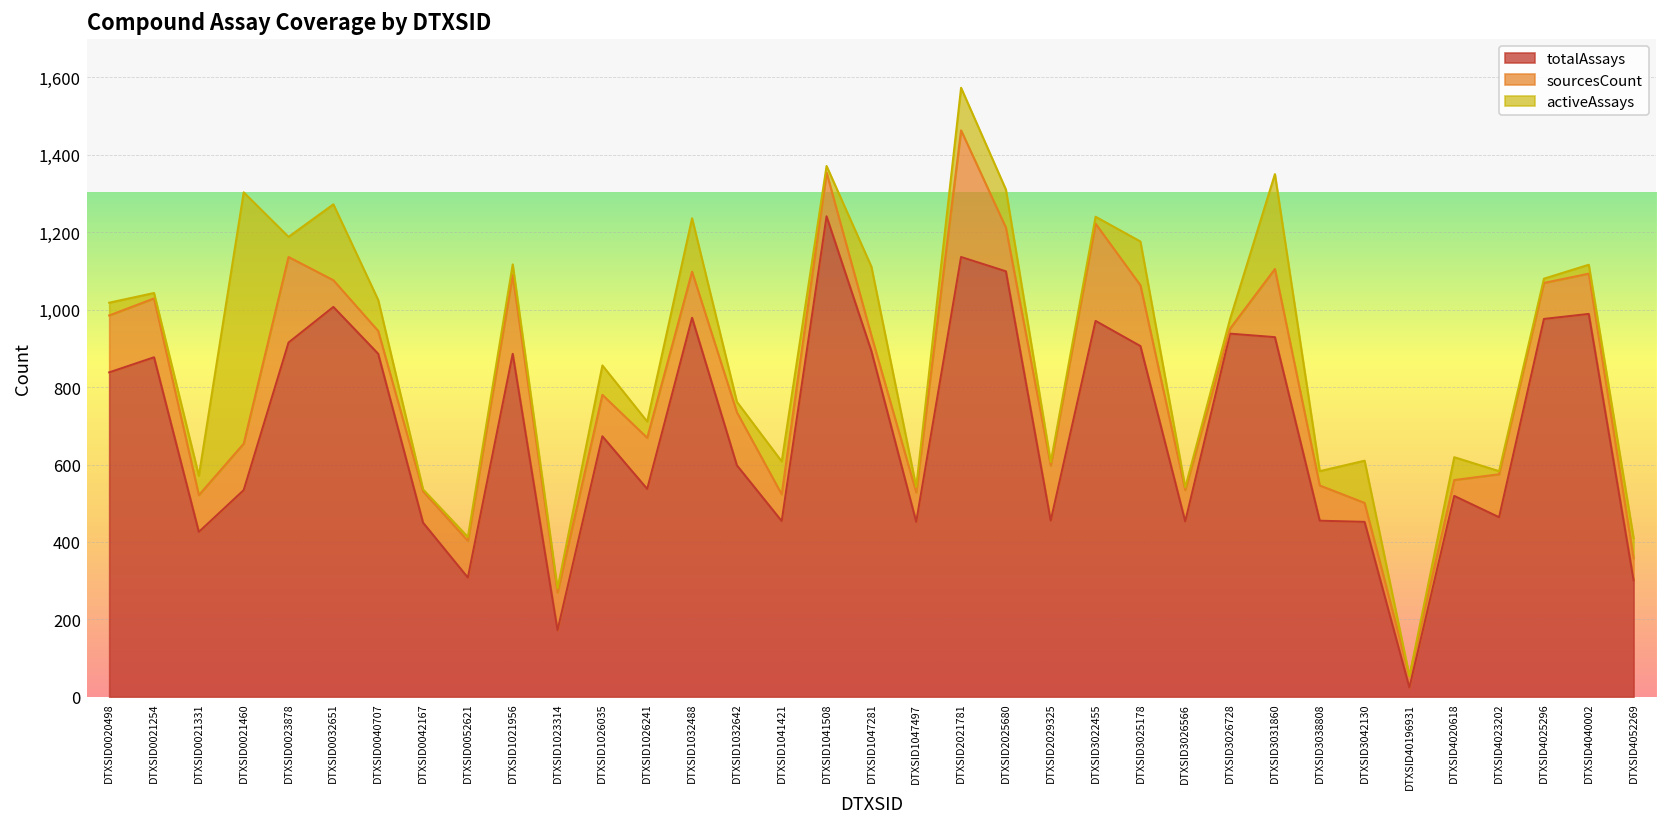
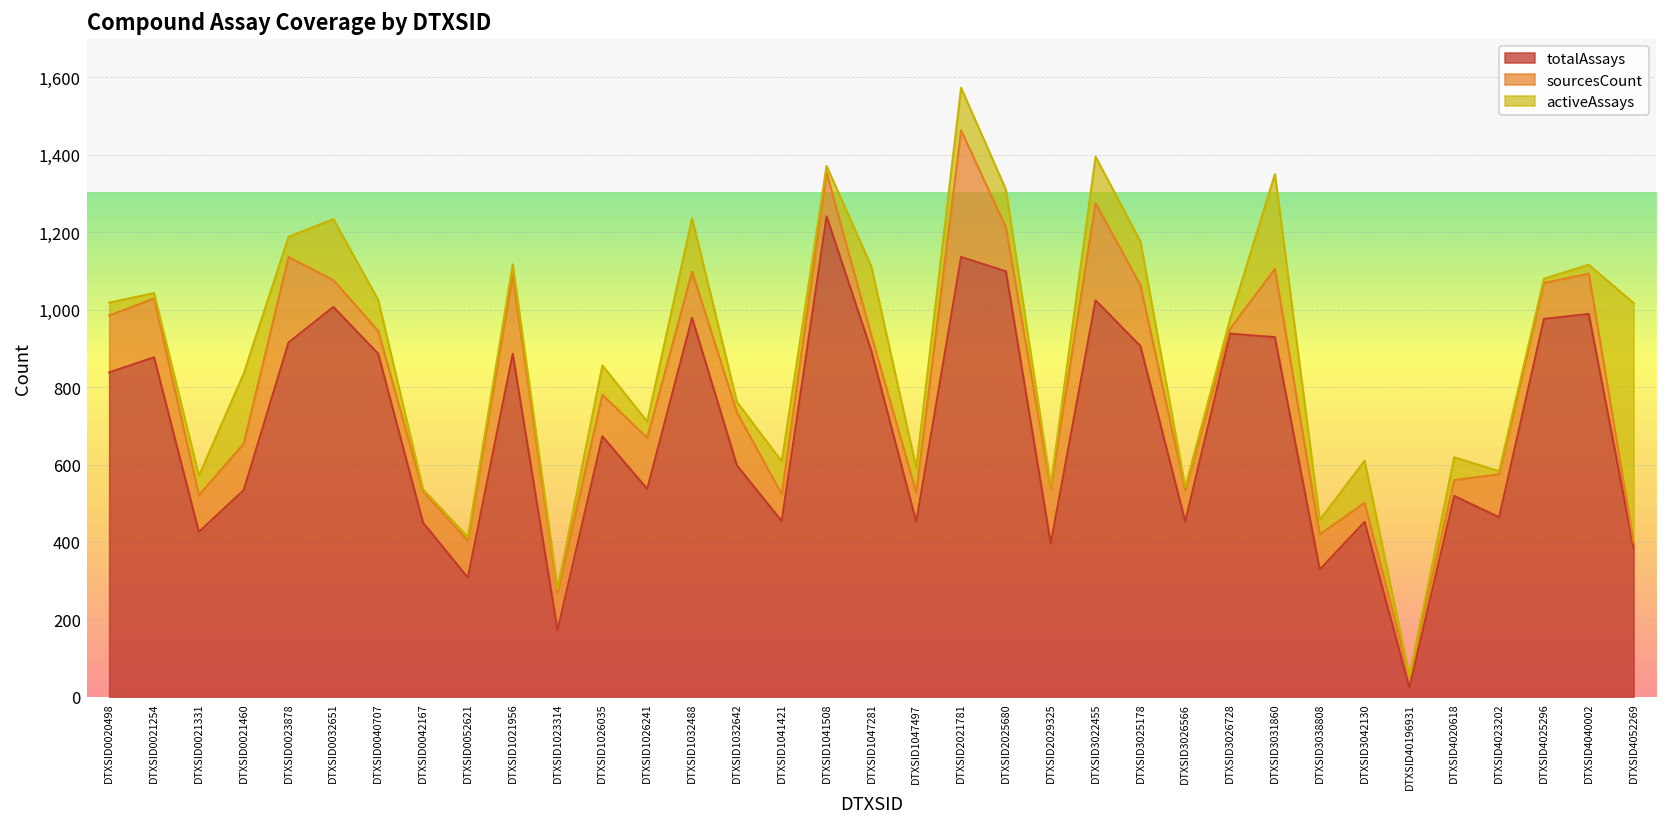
activeAssays, DTXSID0021460: 650 -> 180
activeAssays, DTXSID0032651: 200 -> 160
activeAssays, DTXSID1047497: 10 -> 60
totalAssays, DTXSID2029325: 460 -> 400
totalAssays, DTXSID3022455: 970 -> 1,020
activeAssays, DTXSID3022455: 20 -> 120
totalAssays, DTXSID3038808: 460 -> 330
totalAssays, DTXSID4052269: 300 -> 390
sourcesCount, DTXSID4052269: 60 -> 10
activeAssays, DTXSID4052269: 50 -> 620
